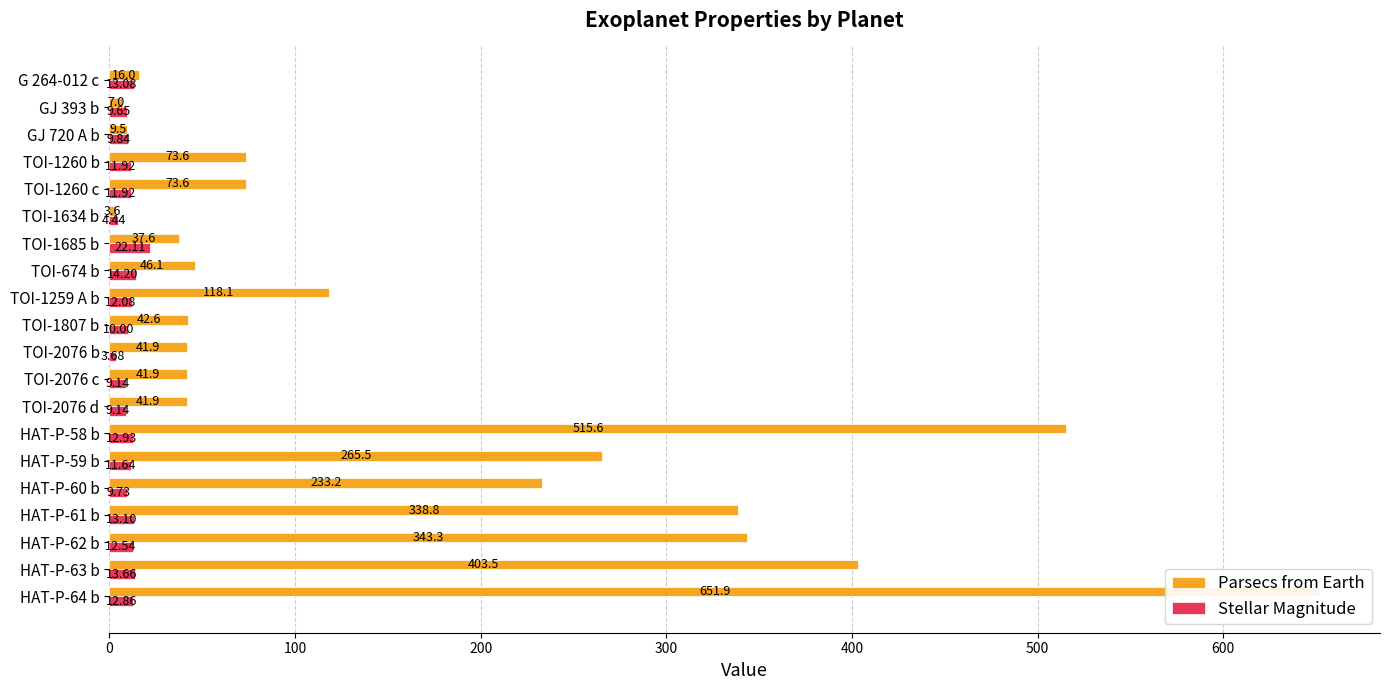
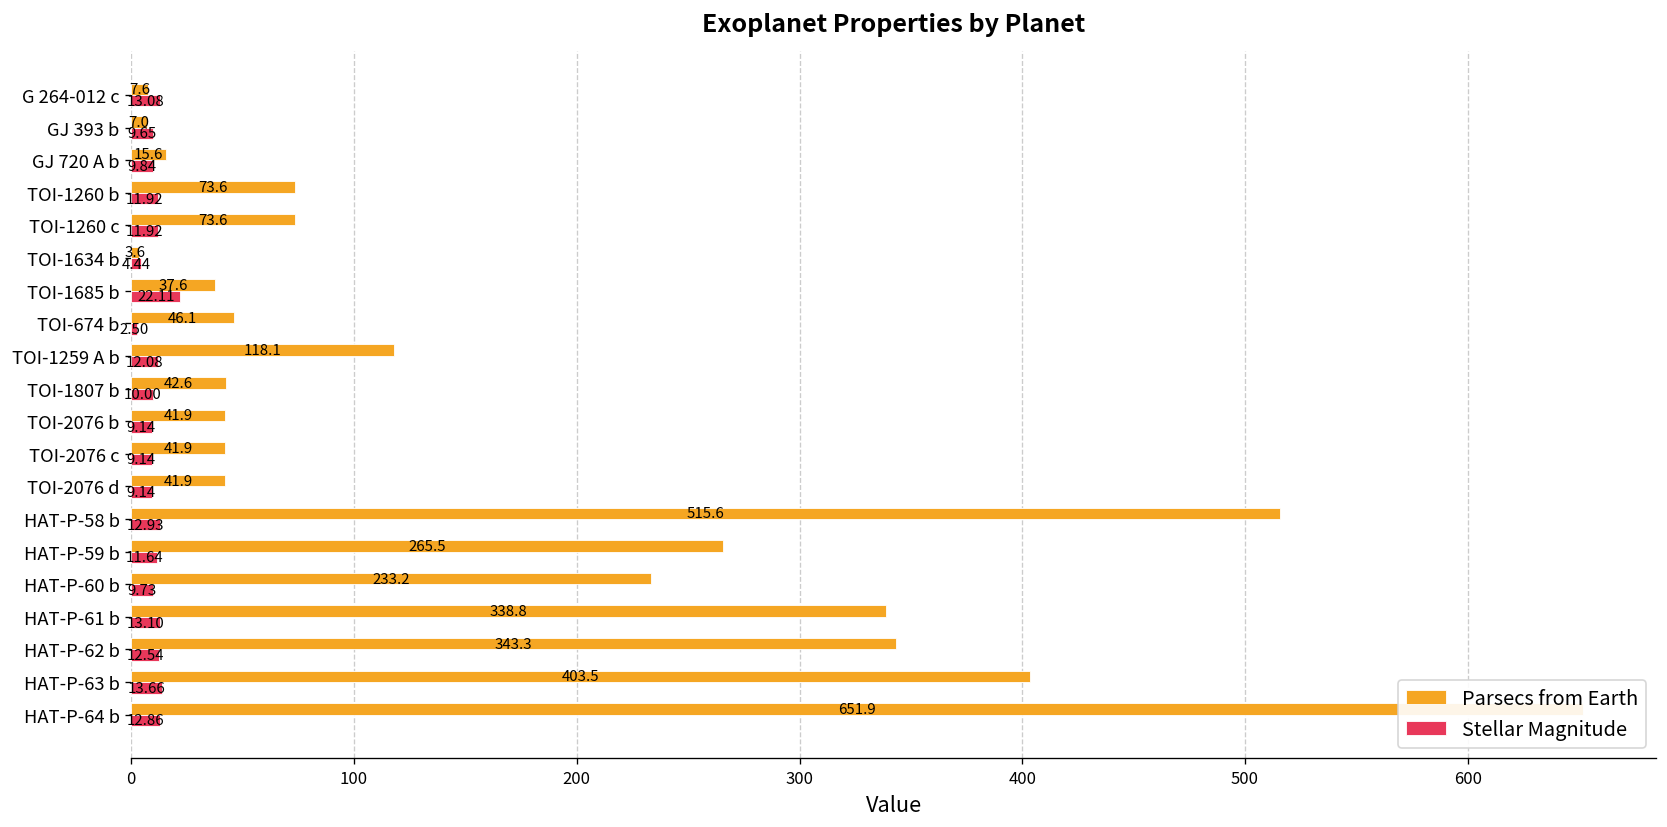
Parsecs from Earth, G 264-012 c: 16.0 -> 7.6
Parsecs from Earth, GJ 720 A b: 9.5 -> 15.6
Stellar Magnitude, TOI-674 b: 14.20 -> 2.50
Stellar Magnitude, TOI-2076 b: 3.68 -> 9.14
